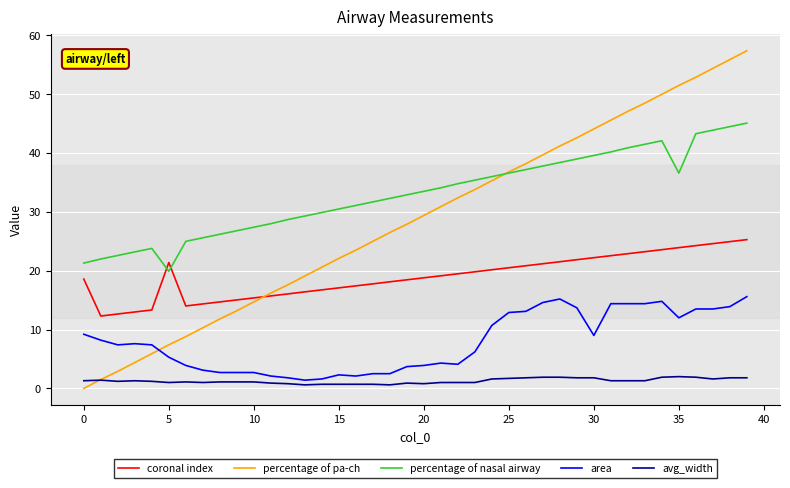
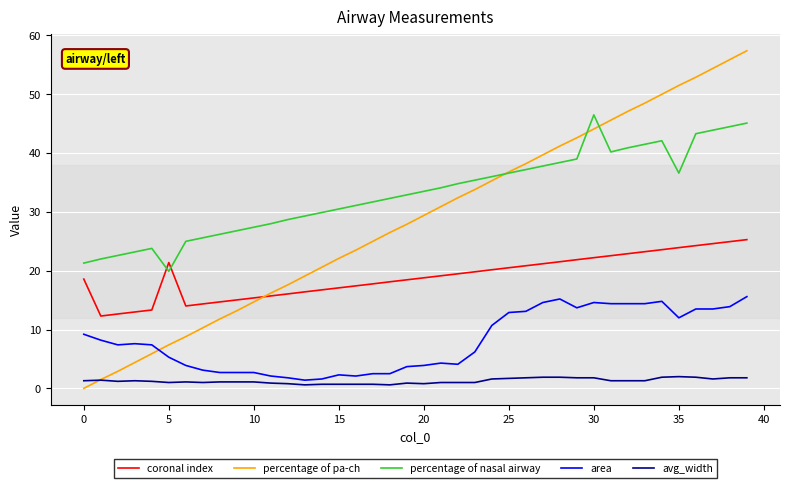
percentage of nasal airway, 30: 40 -> 47
area, 30: 9 -> 15
